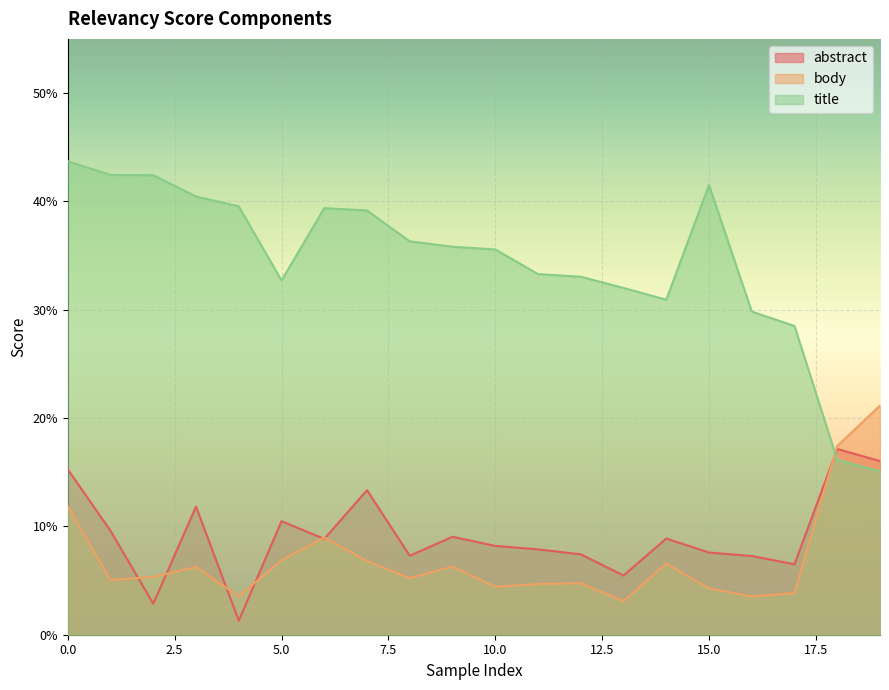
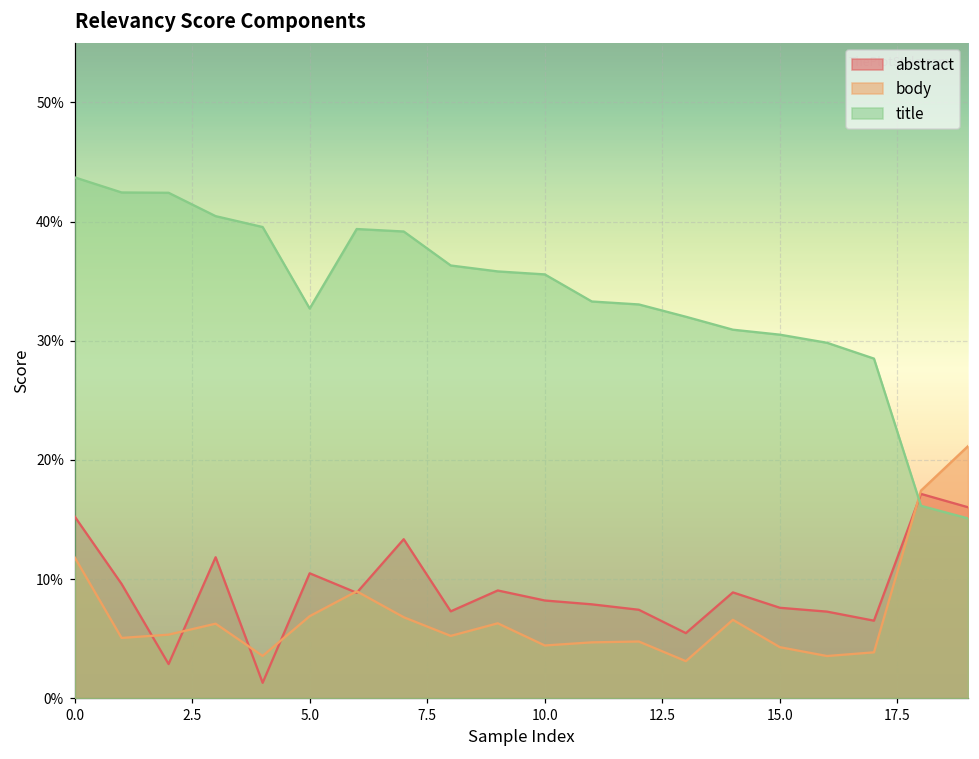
title, 15.0: 41.5% -> 30.5%
